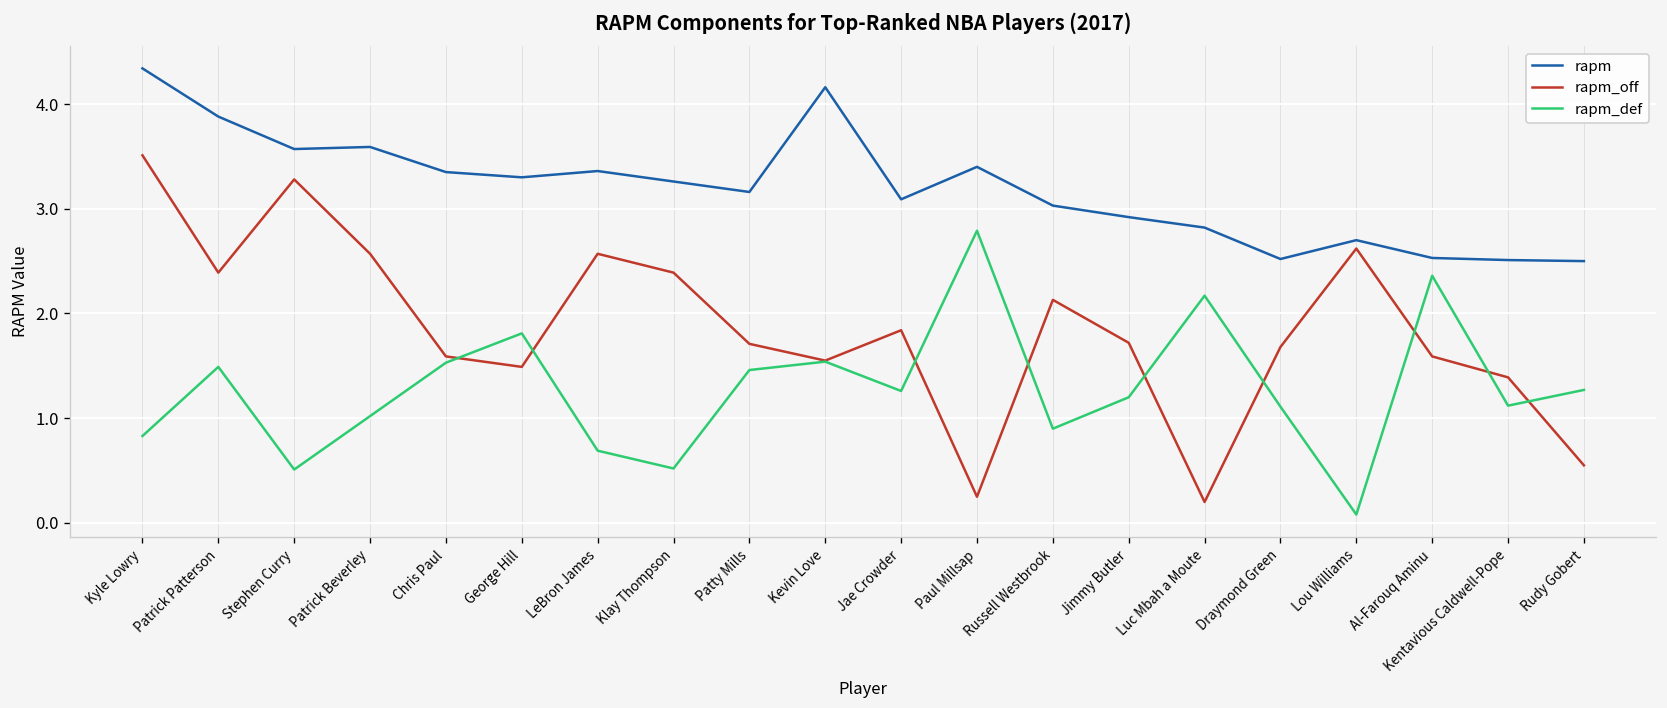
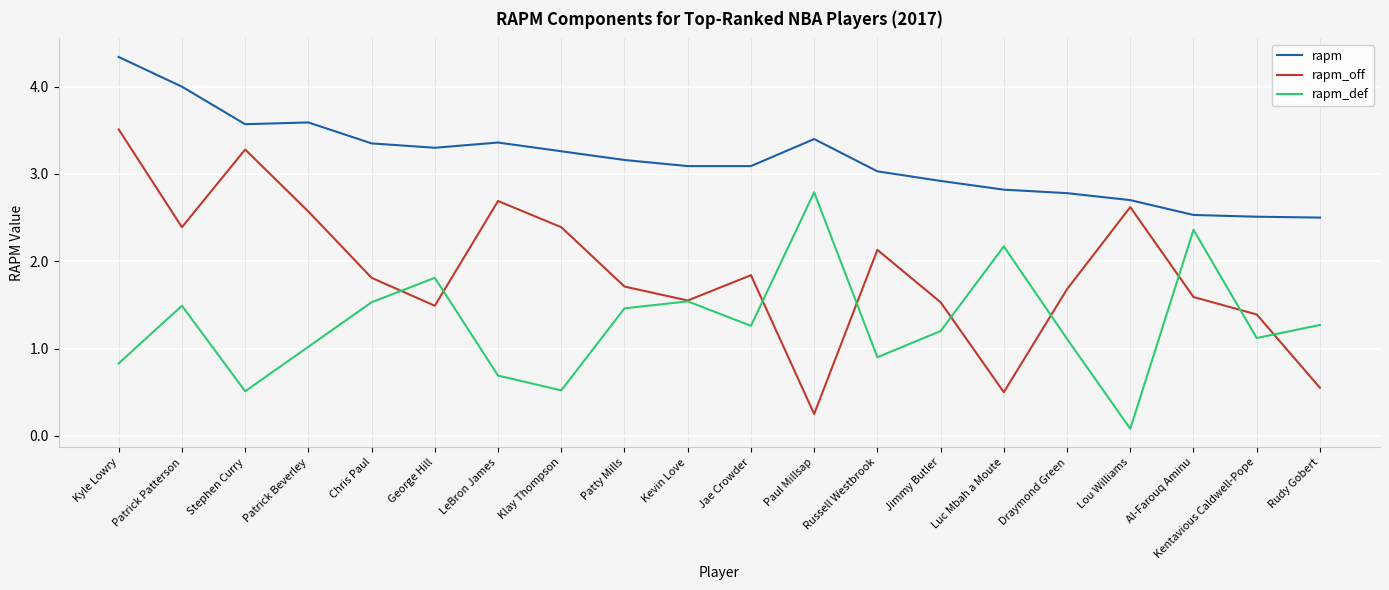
rapm, Patrick Patterson: 3.9 -> 4.0
rapm_off, Chris Paul: 1.6 -> 1.8
rapm_off, LeBron James: 2.6 -> 2.7
rapm, Kevin Love: 4.2 -> 3.1
rapm_off, Jimmy Butler: 1.7 -> 1.5
rapm_off, Luc Mbah a Moute: 0.2 -> 0.5
rapm, Draymond Green: 2.5 -> 2.8
